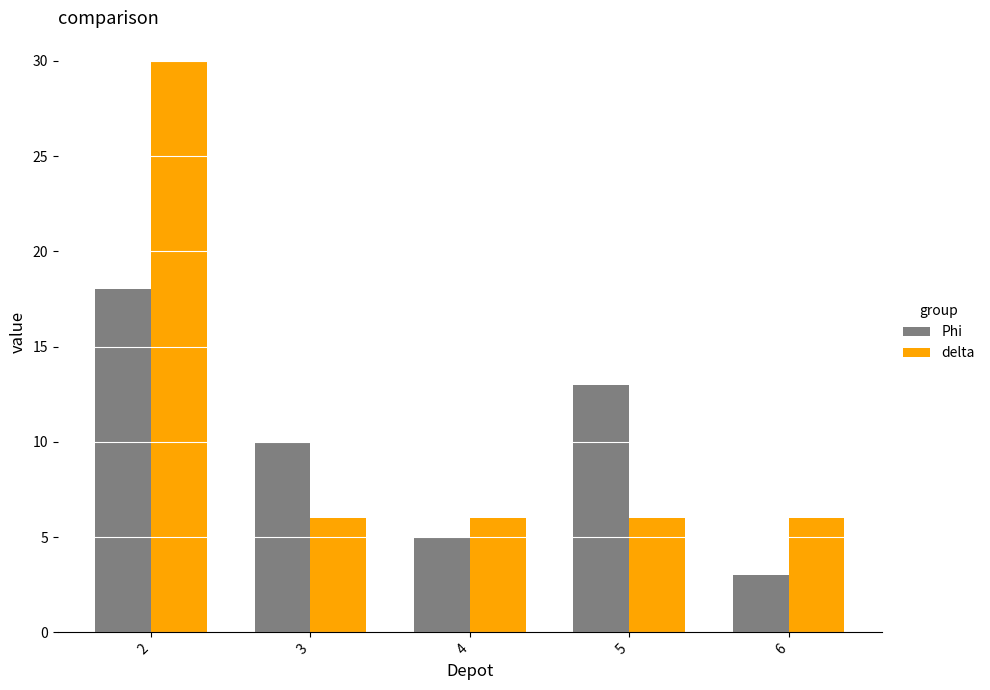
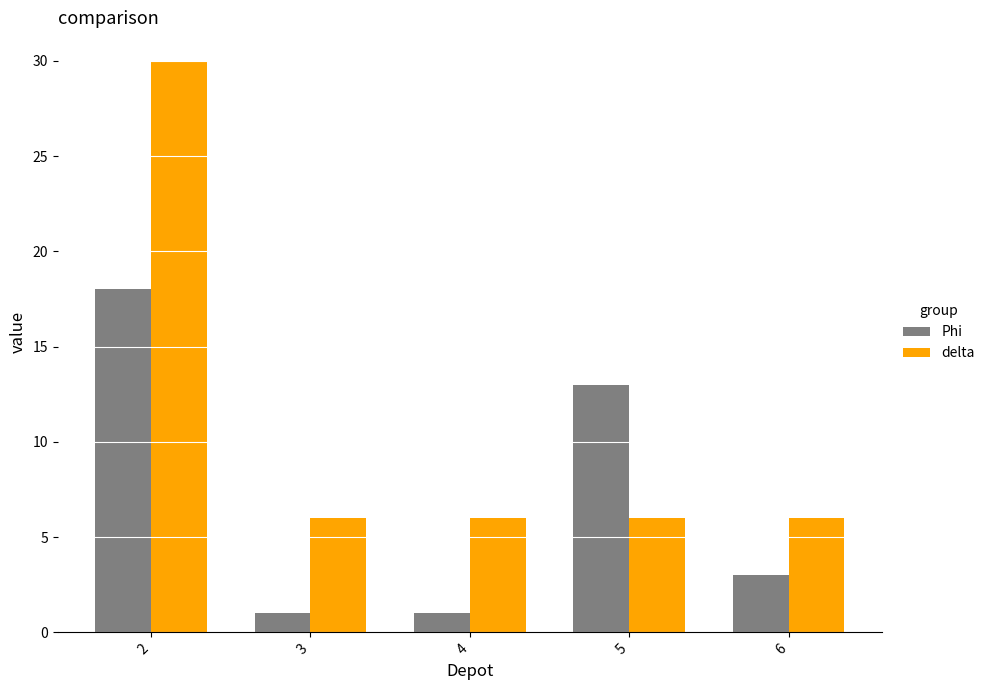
Phi, 3: 10 -> 1
Phi, 4: 5 -> 1
